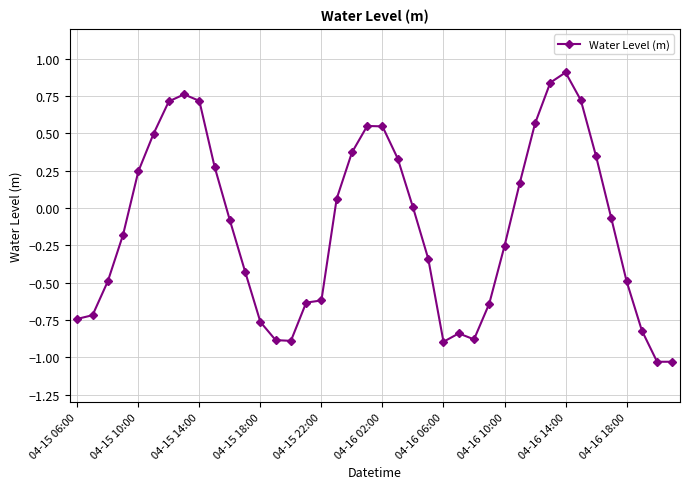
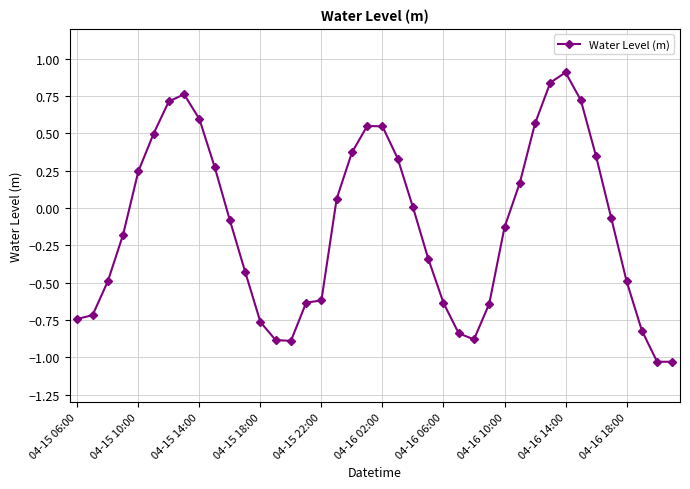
04-15 14:00: 0.72 -> 0.60
04-16 06:00: -0.90 -> -0.64
04-16 10:00: -0.25 -> -0.13
